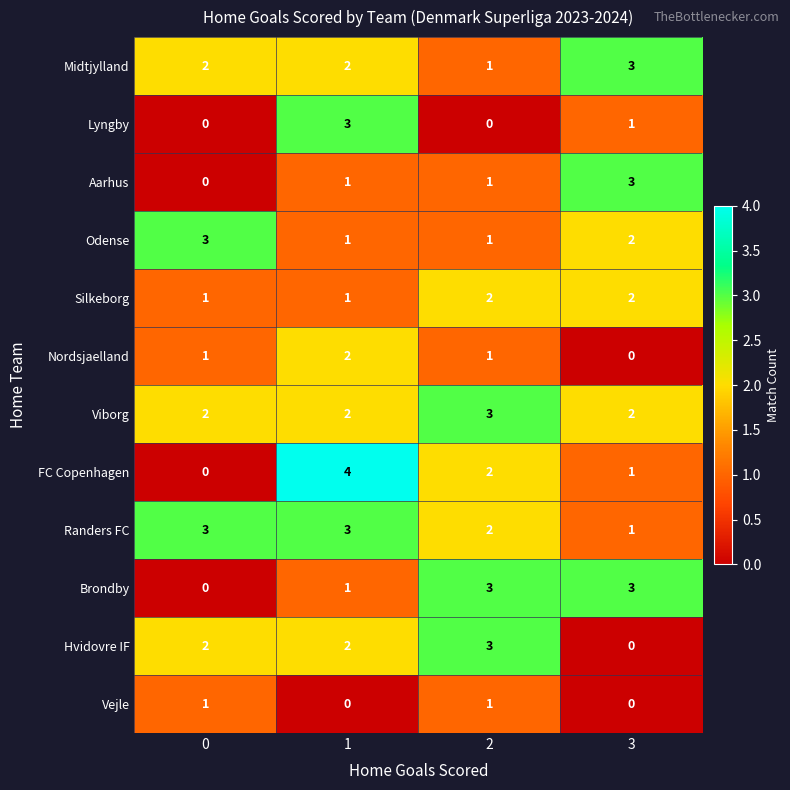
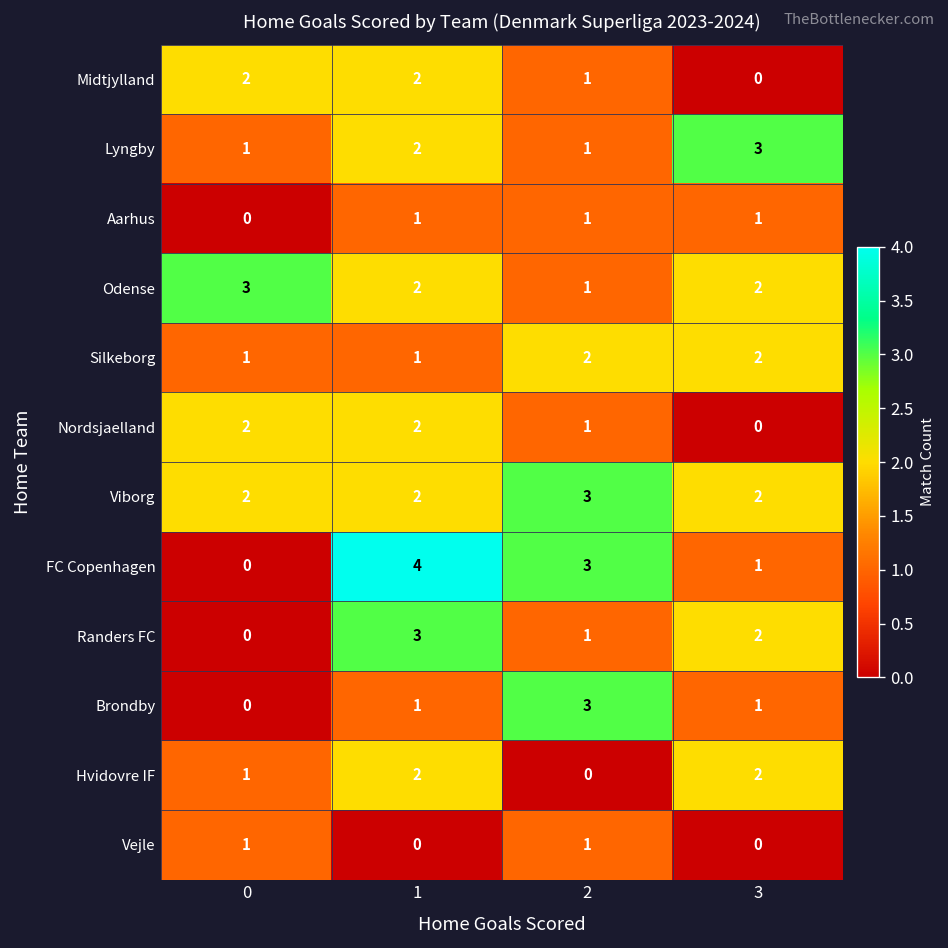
Midtjylland, 3: 3 -> 0
Lyngby, 0: 0 -> 1
Lyngby, 1: 3 -> 2
Lyngby, 2: 0 -> 1
Lyngby, 3: 1 -> 3
Aarhus, 3: 3 -> 1
Odense, 1: 1 -> 2
Nordsjaelland, 0: 1 -> 2
FC Copenhagen, 2: 2 -> 3
Randers FC, 0: 3 -> 0
Randers FC, 2: 2 -> 1
Randers FC, 3: 1 -> 2
Brondby, 3: 3 -> 1
Hvidovre IF, 0: 2 -> 1
Hvidovre IF, 2: 3 -> 0
Hvidovre IF, 3: 0 -> 2
